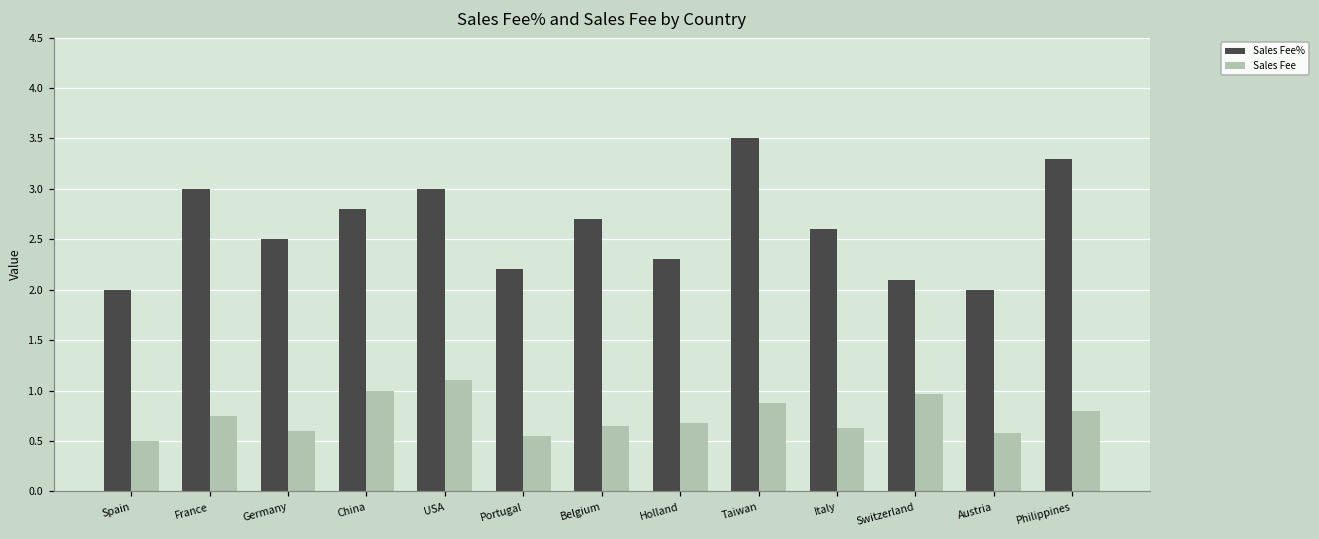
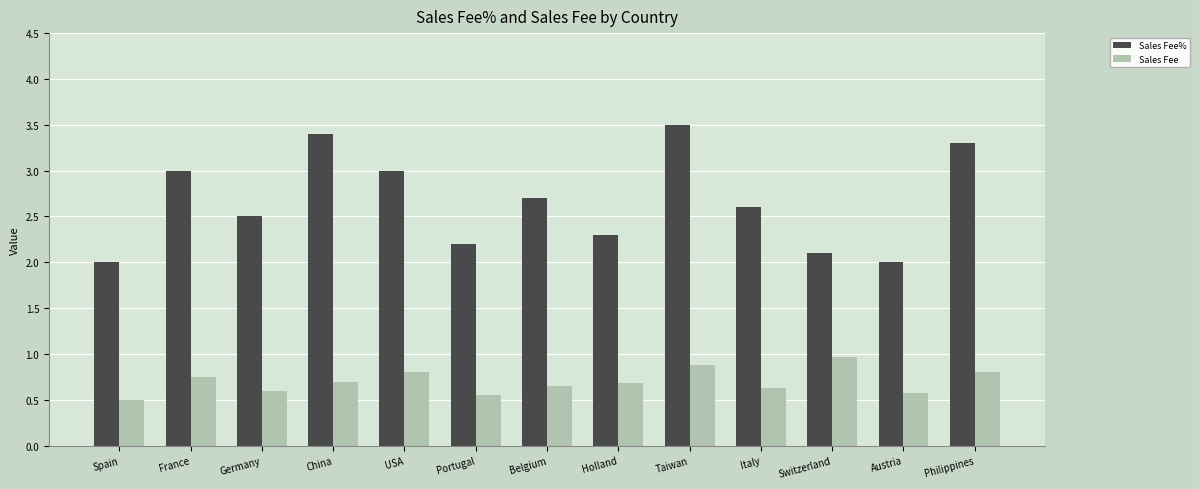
Sales Fee%, China: 2.8 -> 3.4
Sales Fee, China: 1.0 -> 0.7
Sales Fee, USA: 1.1 -> 0.8
